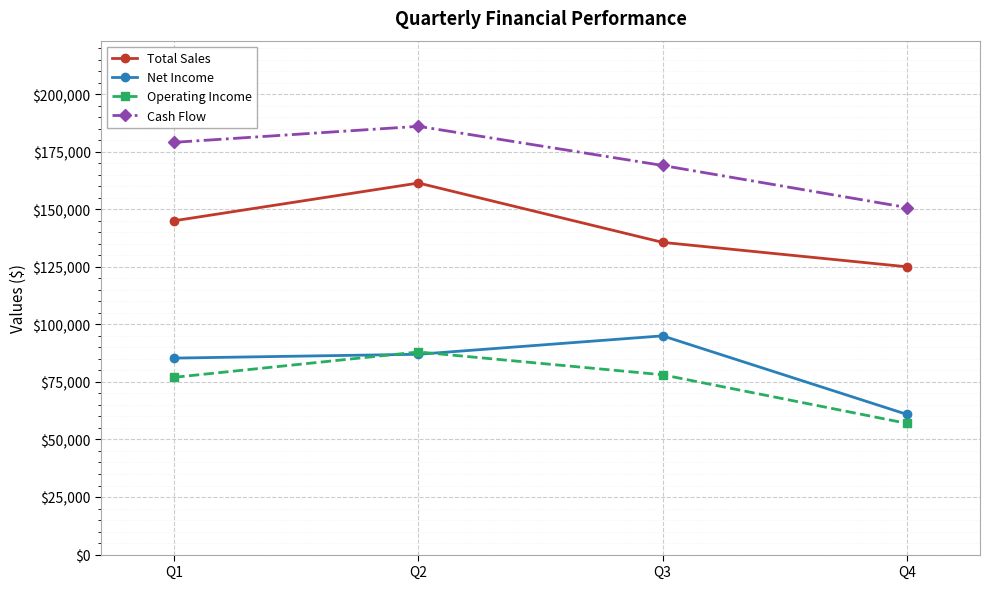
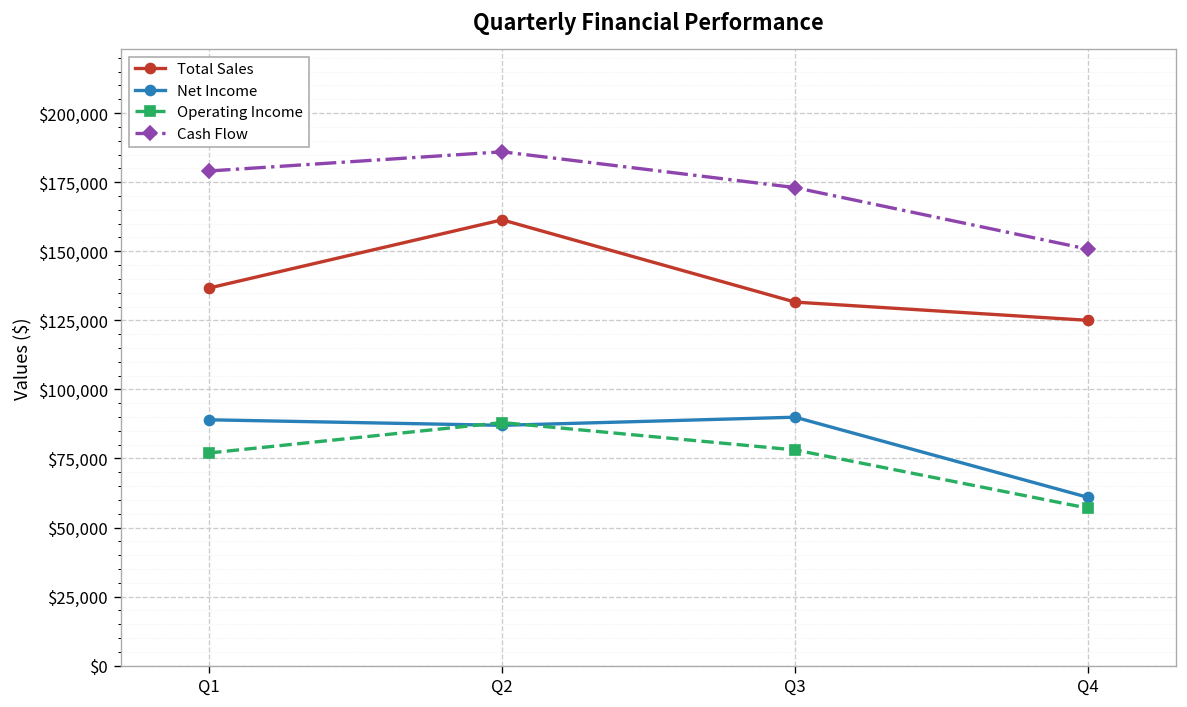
Total Sales, Q1: $145,000 -> $137,000
Net Income, Q1: $85,000 -> $89,000
Total Sales, Q3: $136,000 -> $132,000
Net Income, Q3: $95,000 -> $90,000
Cash Flow, Q3: $169,000 -> $173,000
